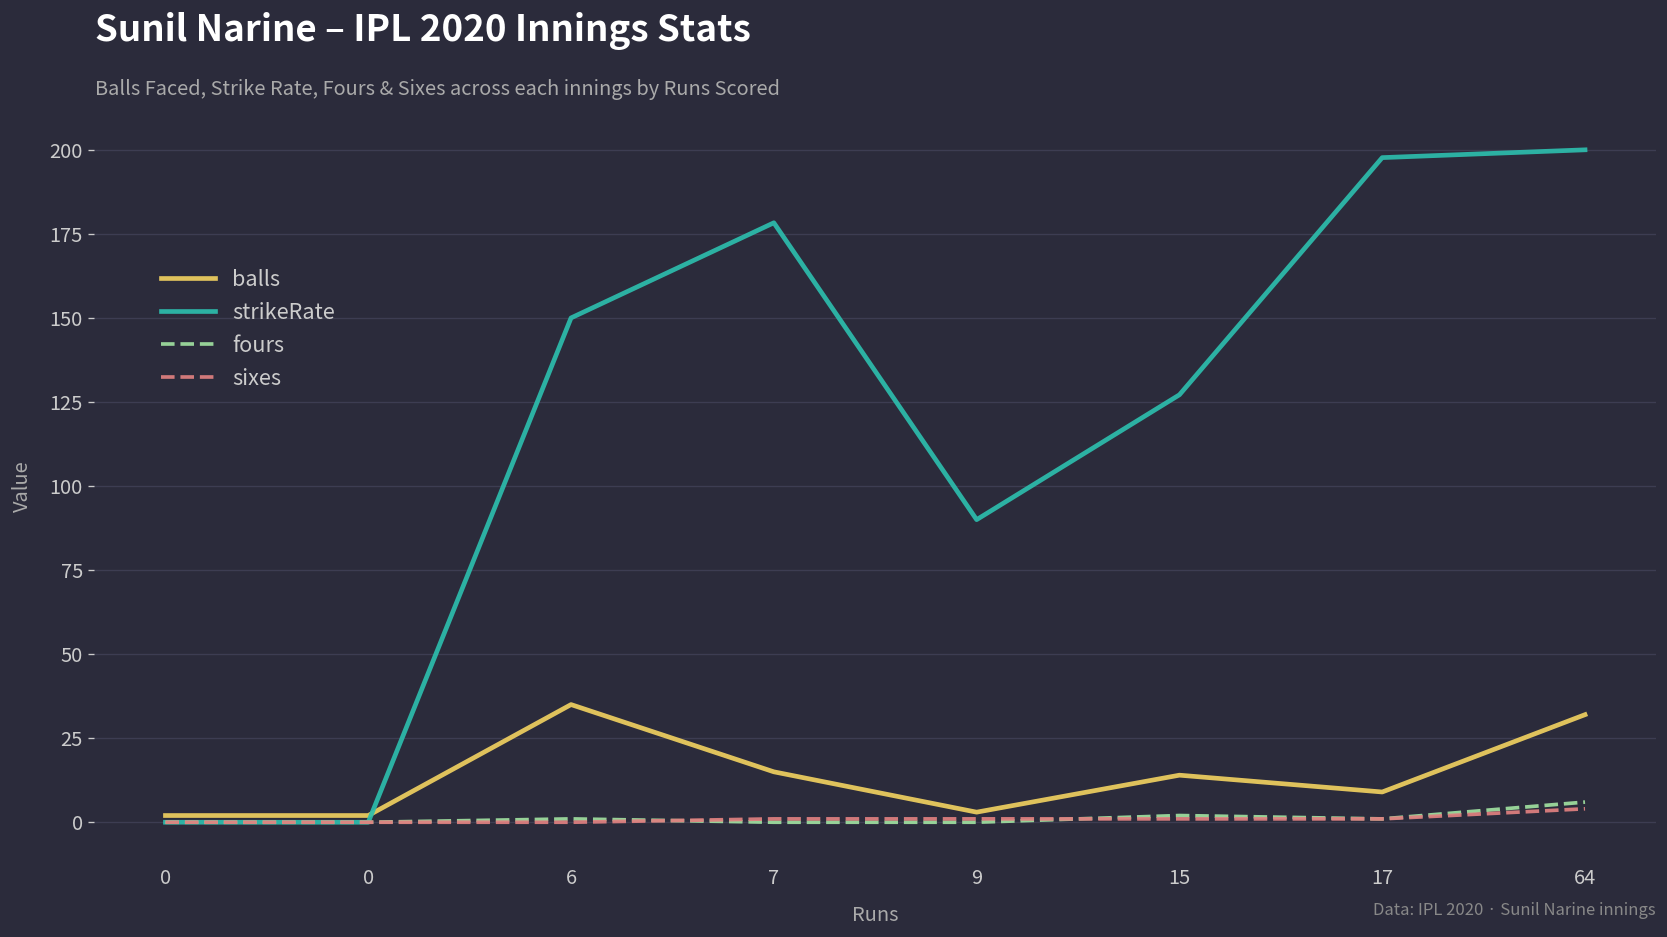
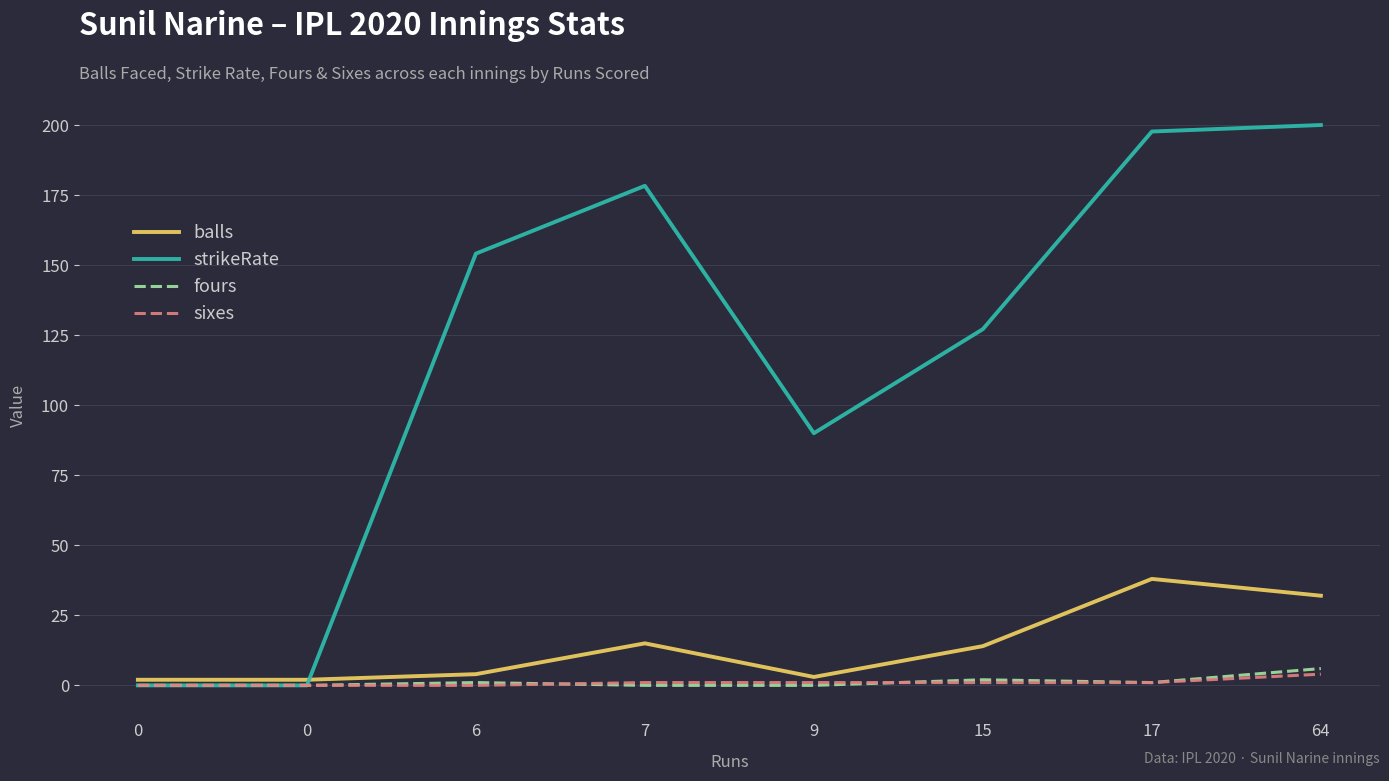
balls, 6: 35 -> 4
strikeRate, 6: 150 -> 154
balls, 17: 9 -> 38
